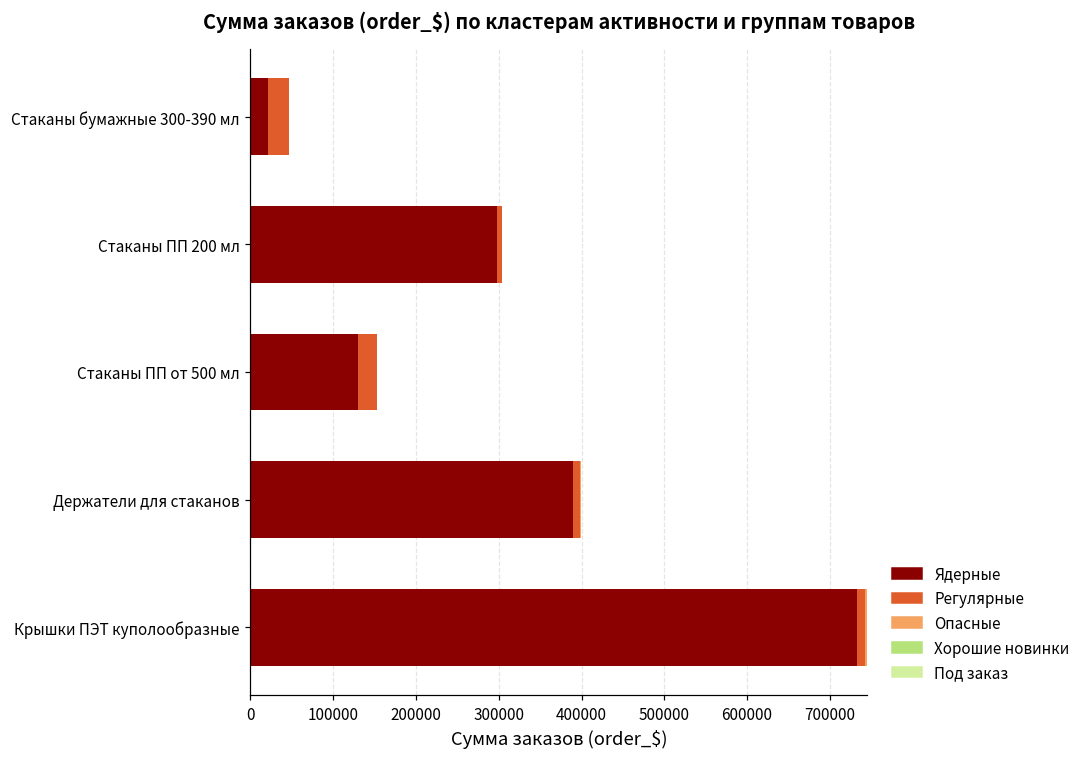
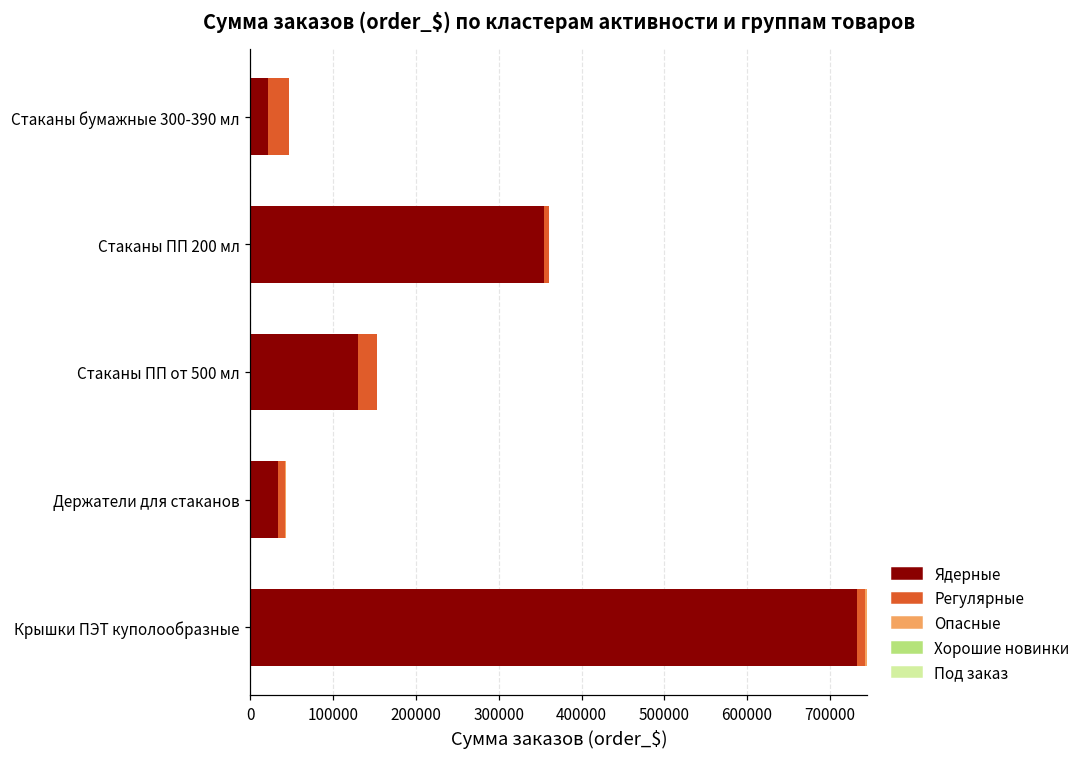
Ядерные, Стаканы ПП 200 мл: 300000 -> 350000
Ядерные, Держатели для стаканов: 390000 -> 30000
